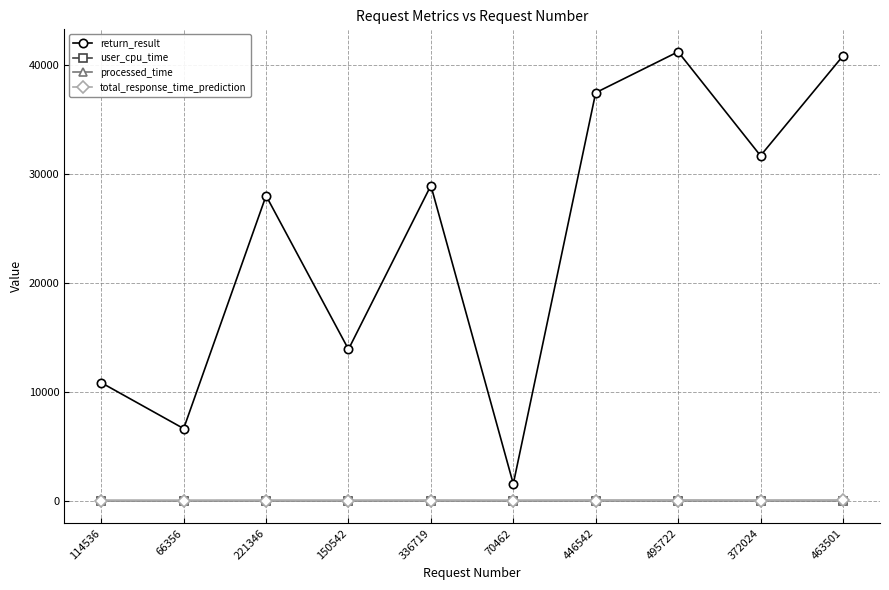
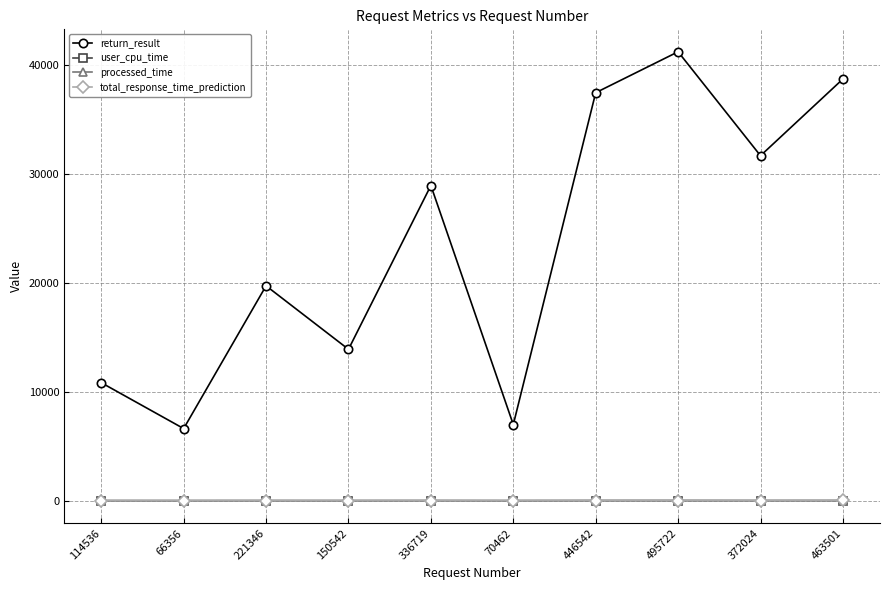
return_result, 221346: 28000 -> 19700
return_result, 70462: 1500 -> 7000
return_result, 463501: 40800 -> 38700
